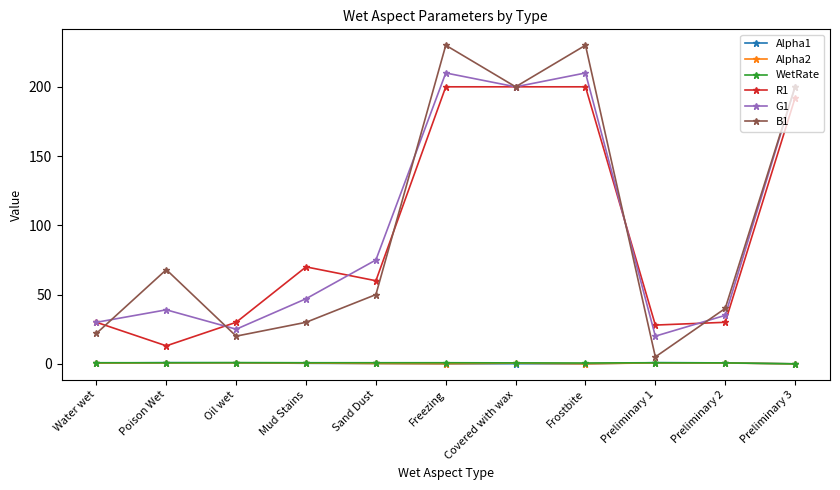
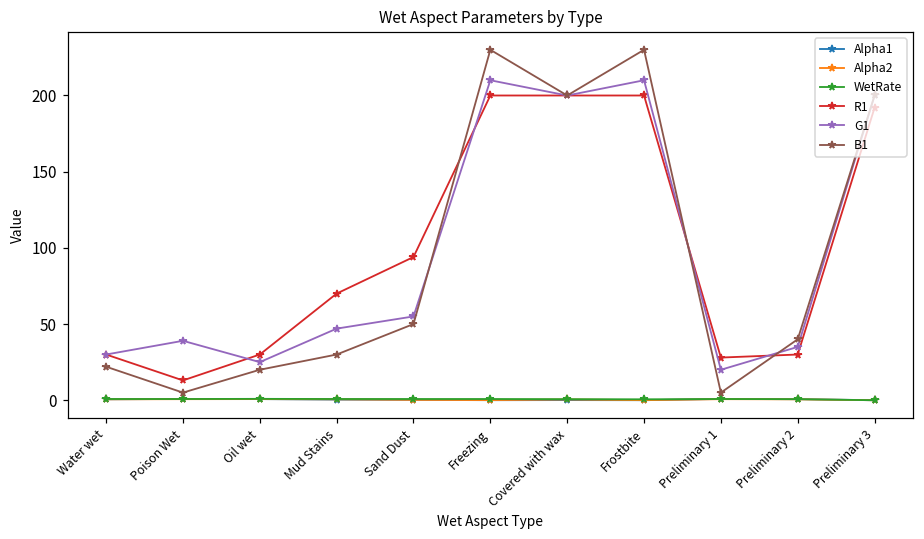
B1, Poison Wet: 68 -> 5
R1, Sand Dust: 60 -> 94
G1, Sand Dust: 75 -> 55
